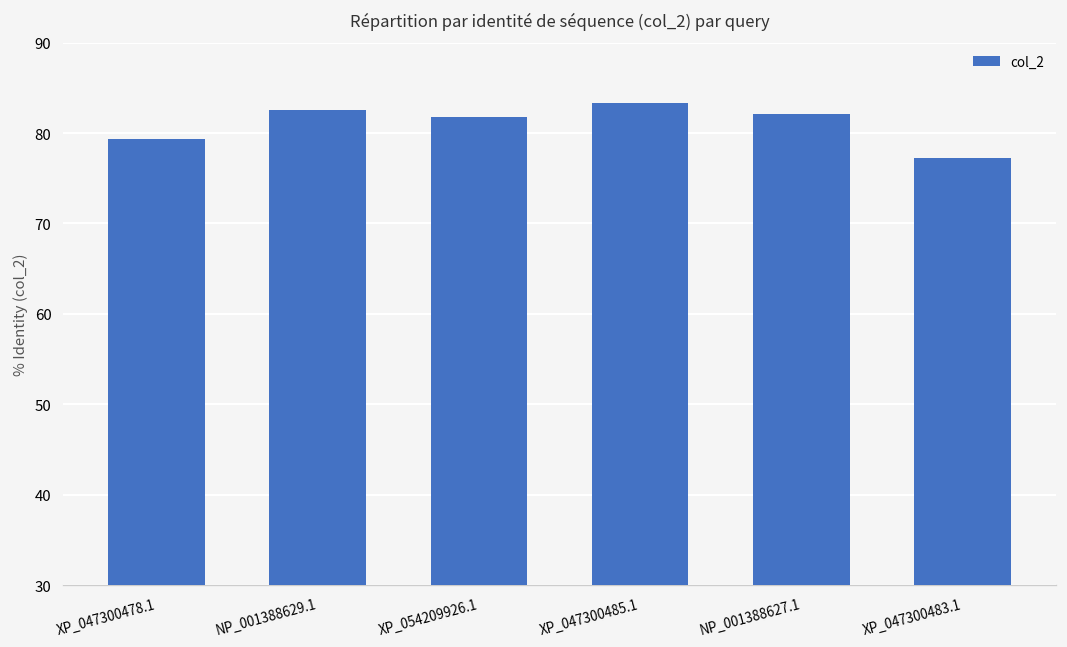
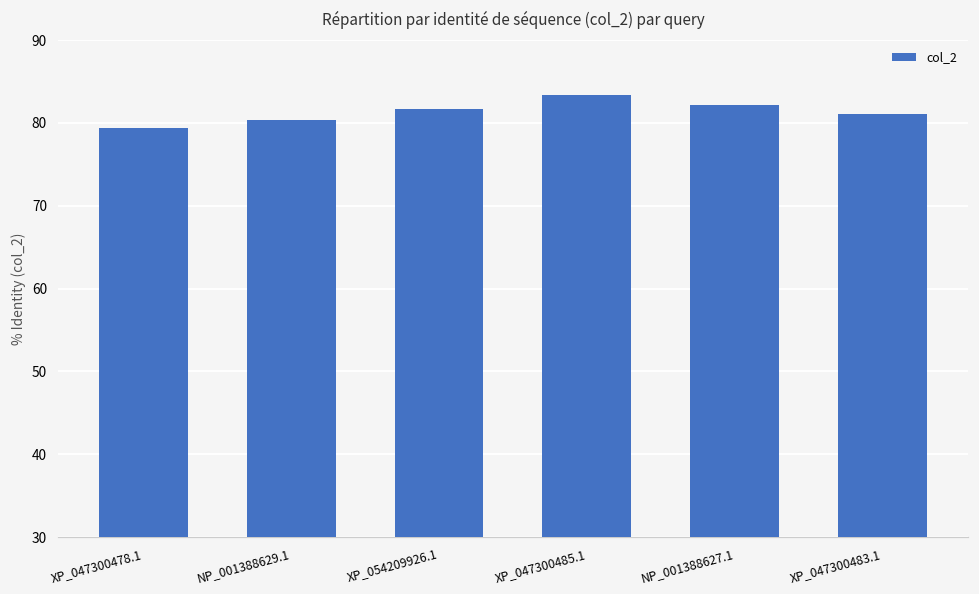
NP_001388629.1: 83 -> 80
XP_047300483.1: 77 -> 81
